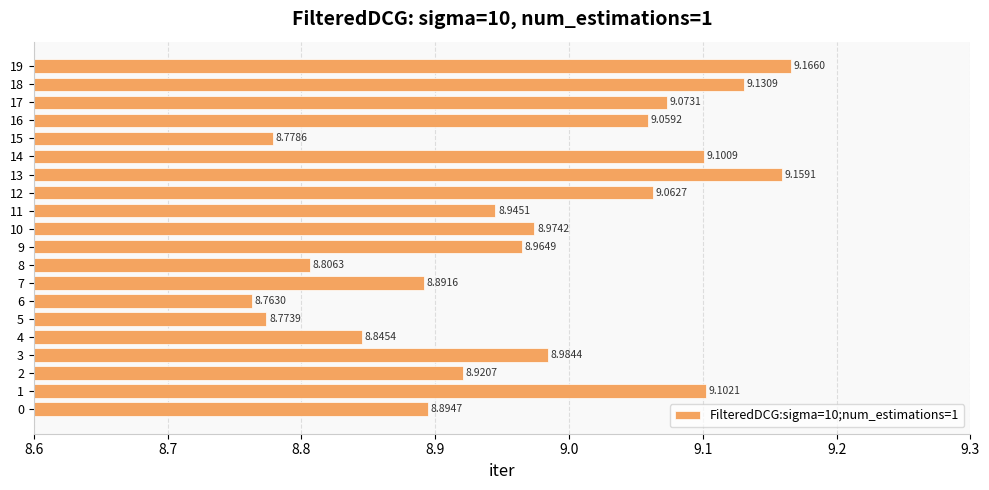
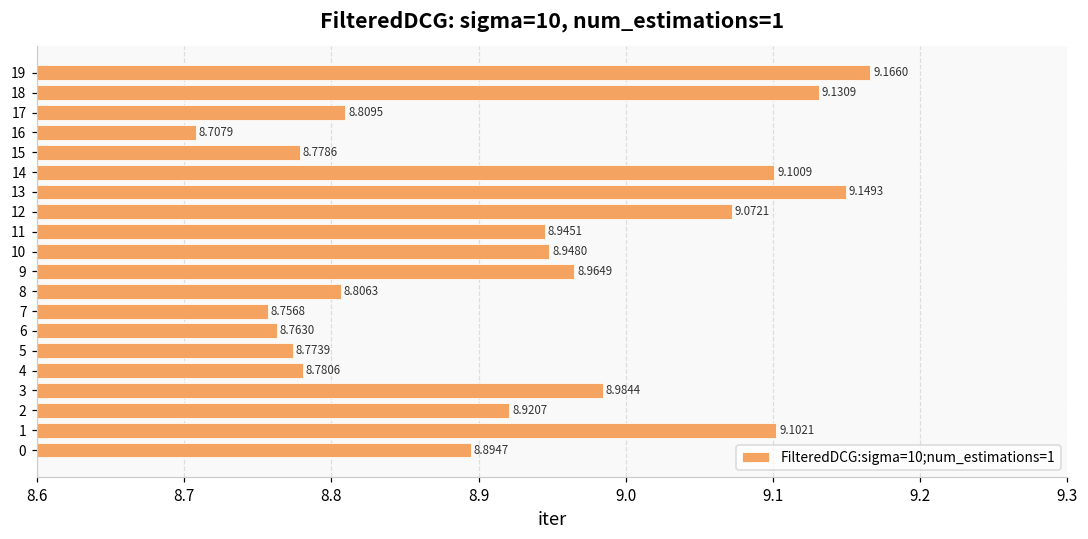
17: 9.0731 -> 8.8095
16: 9.0592 -> 8.7079
13: 9.1591 -> 9.1493
12: 9.0627 -> 9.0721
10: 8.9742 -> 8.9480
7: 8.8916 -> 8.7568
4: 8.8454 -> 8.7806
